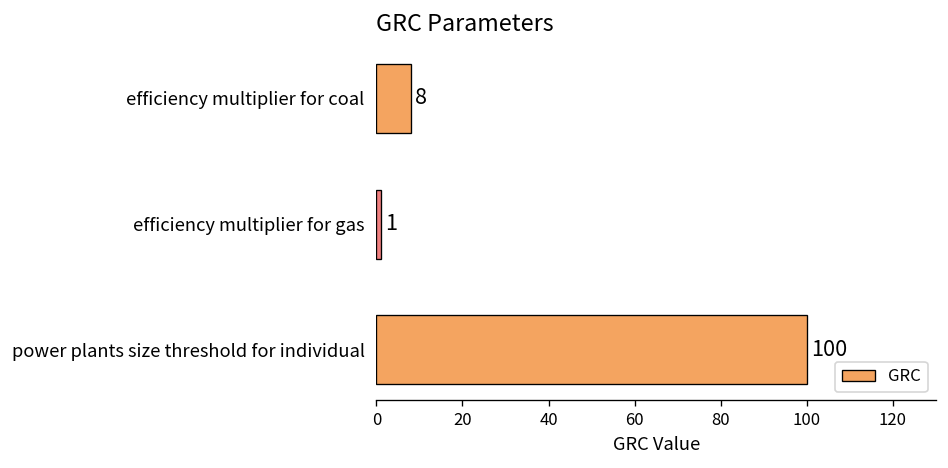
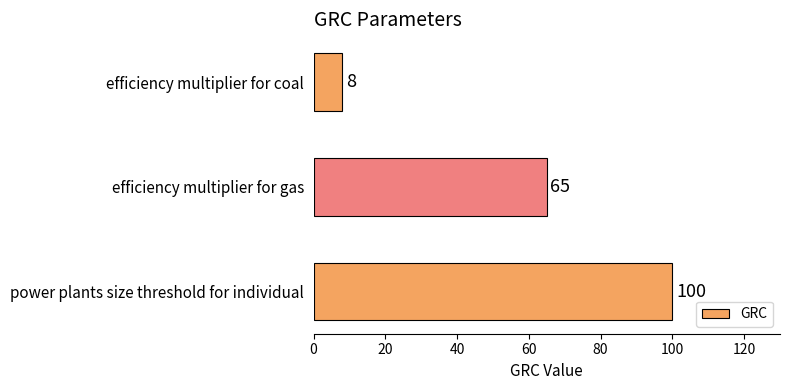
efficiency multiplier for gas: 1 -> 65
